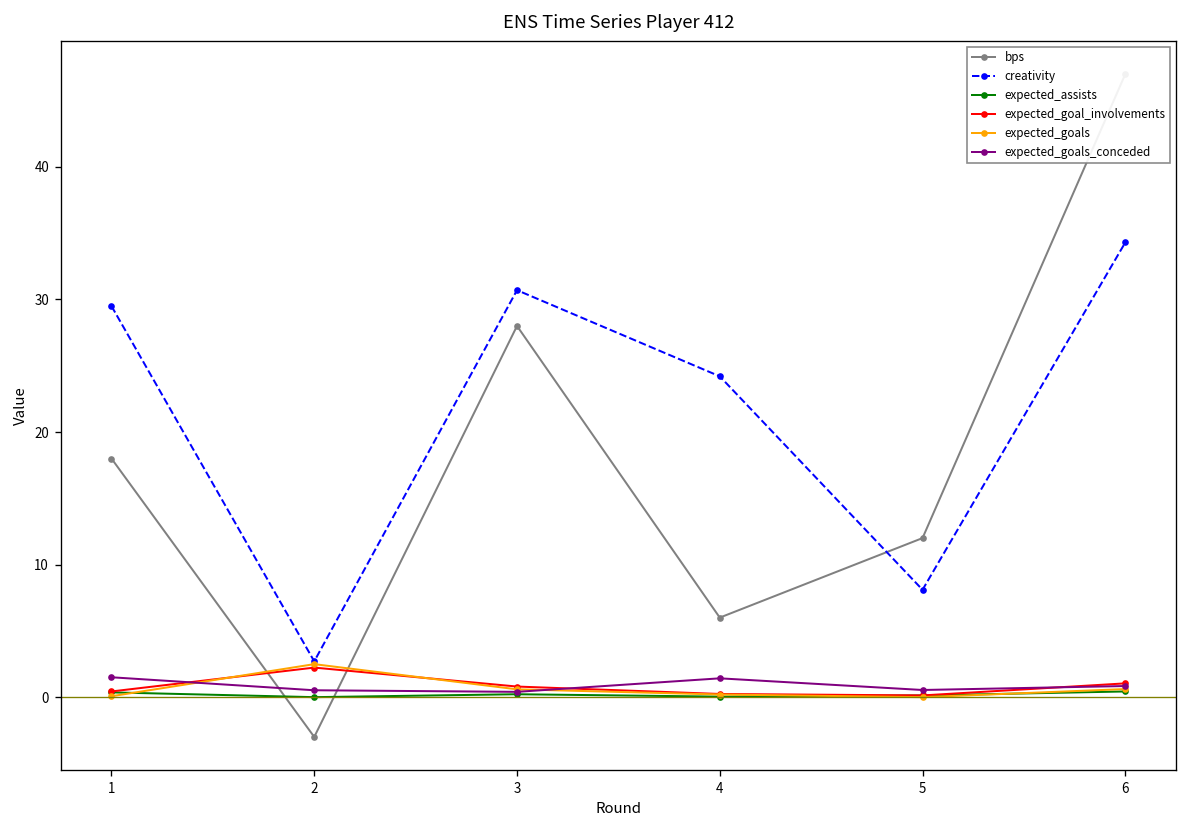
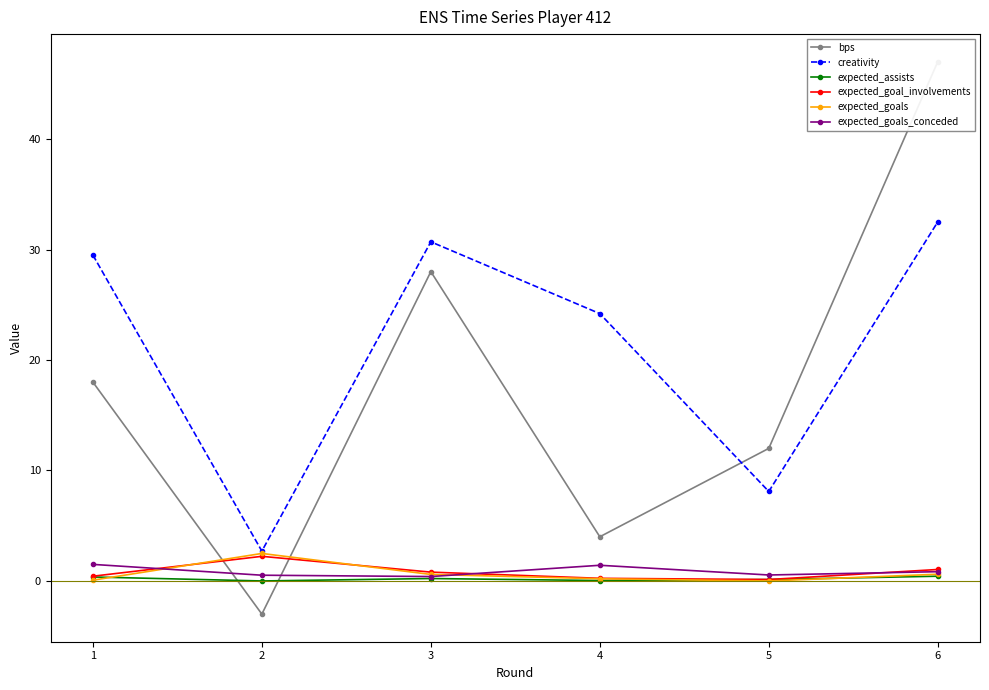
bps, 4: 6 -> 4
creativity, 6: 34.3 -> 32.5
